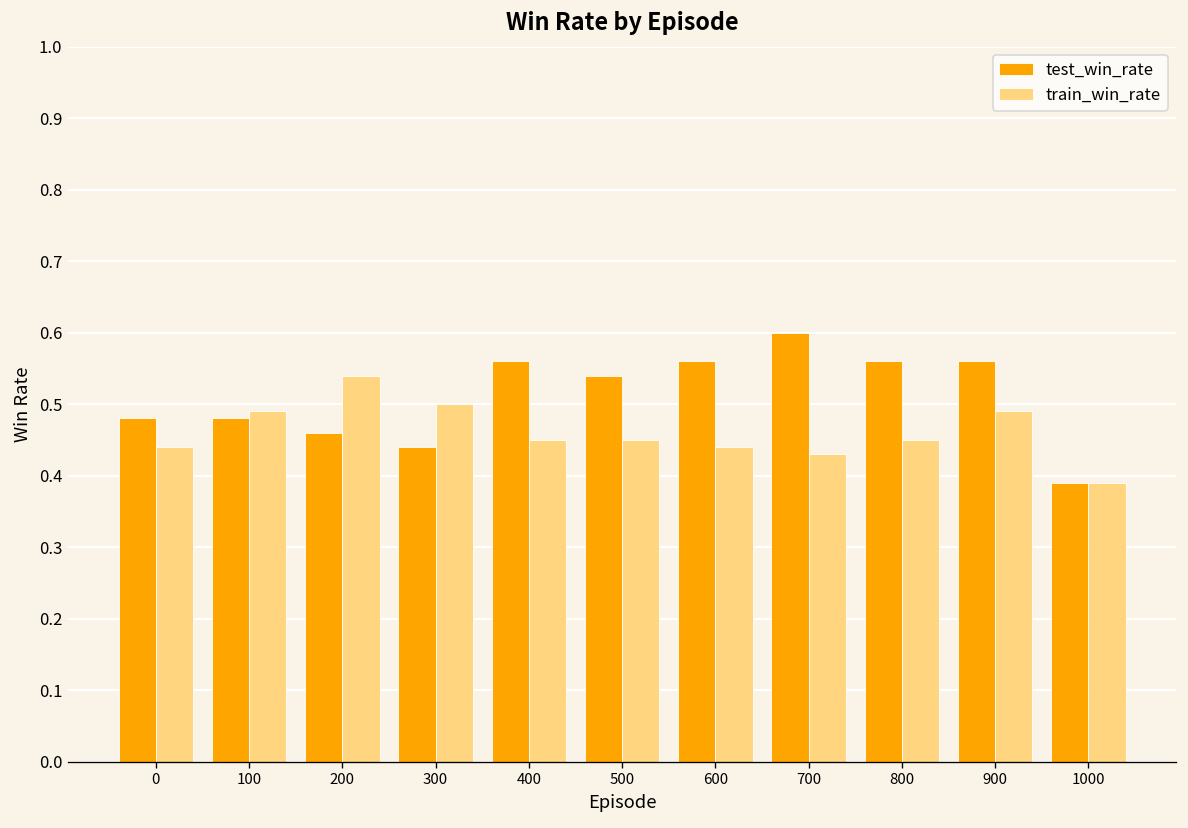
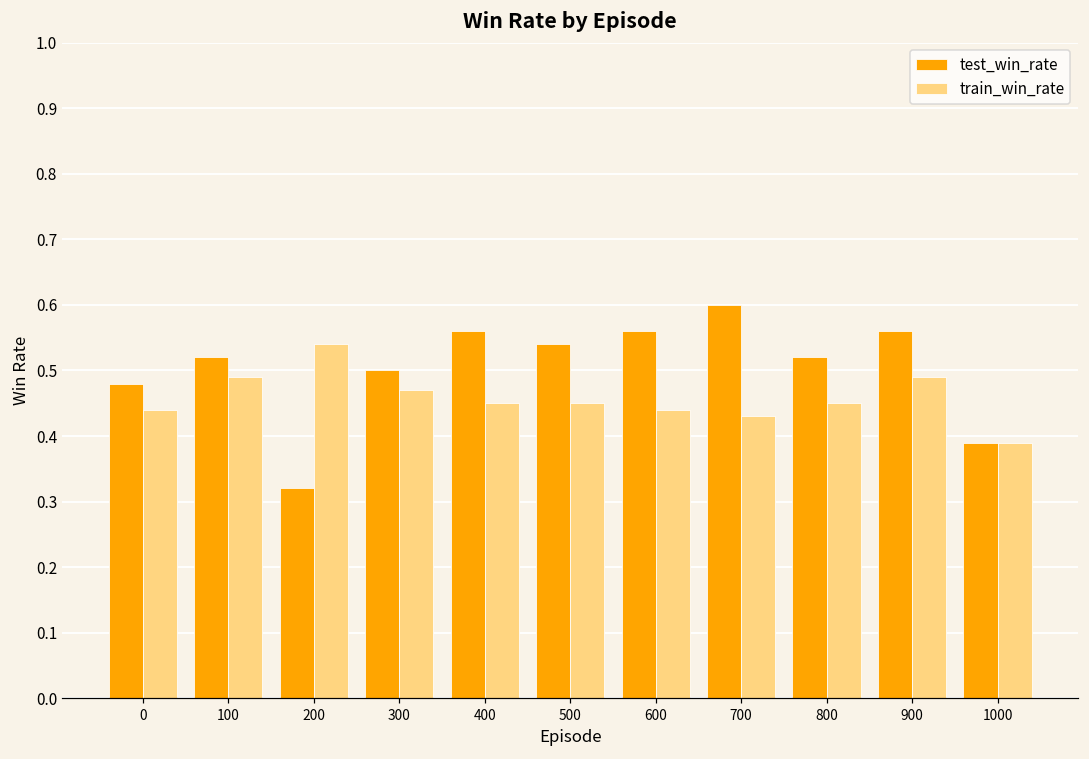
test_win_rate, 100: 0.48 -> 0.52
test_win_rate, 200: 0.46 -> 0.32
test_win_rate, 300: 0.44 -> 0.50
train_win_rate, 300: 0.50 -> 0.47
test_win_rate, 800: 0.56 -> 0.52
